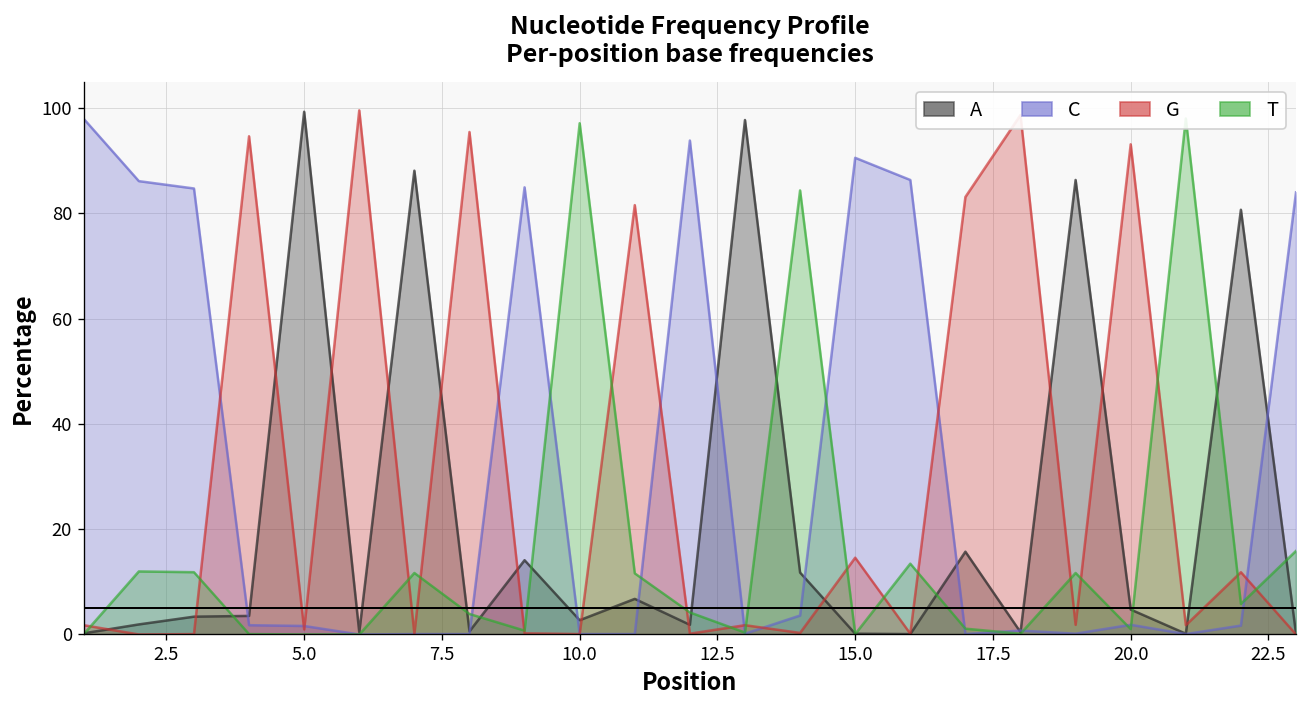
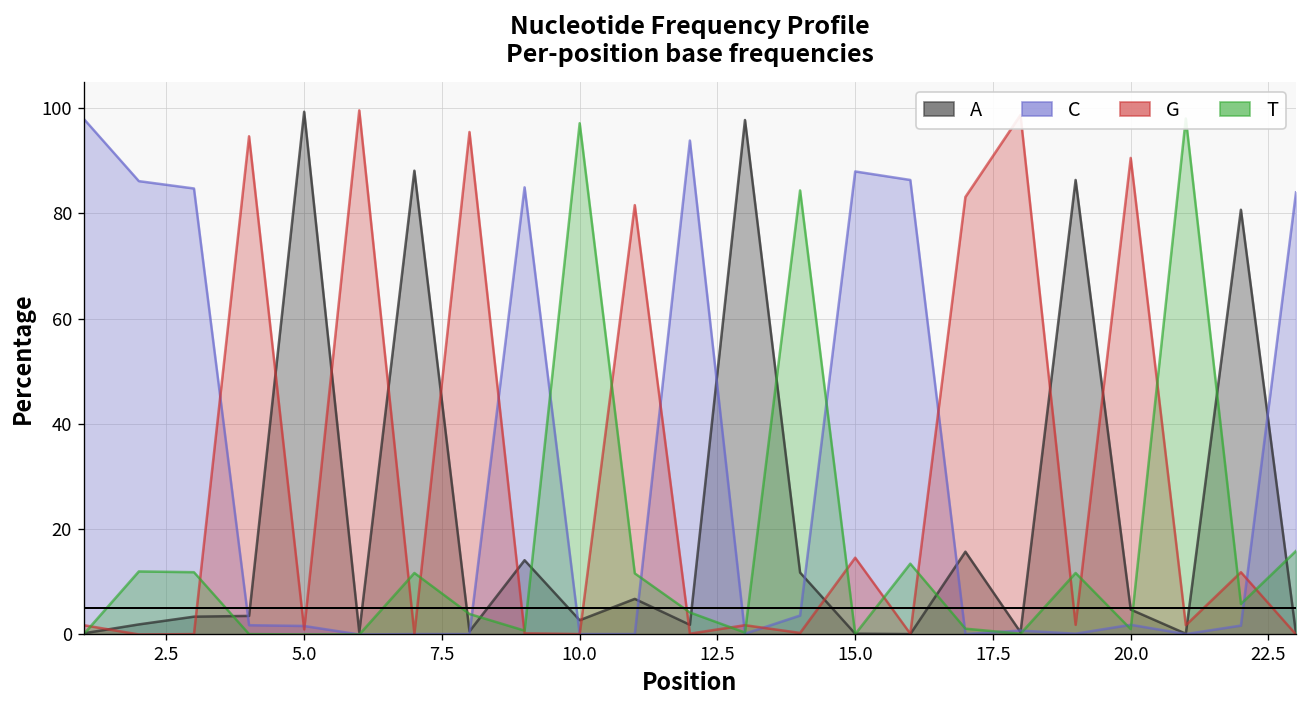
C, 15.0: 91 -> 88
G, 20.0: 93 -> 91
